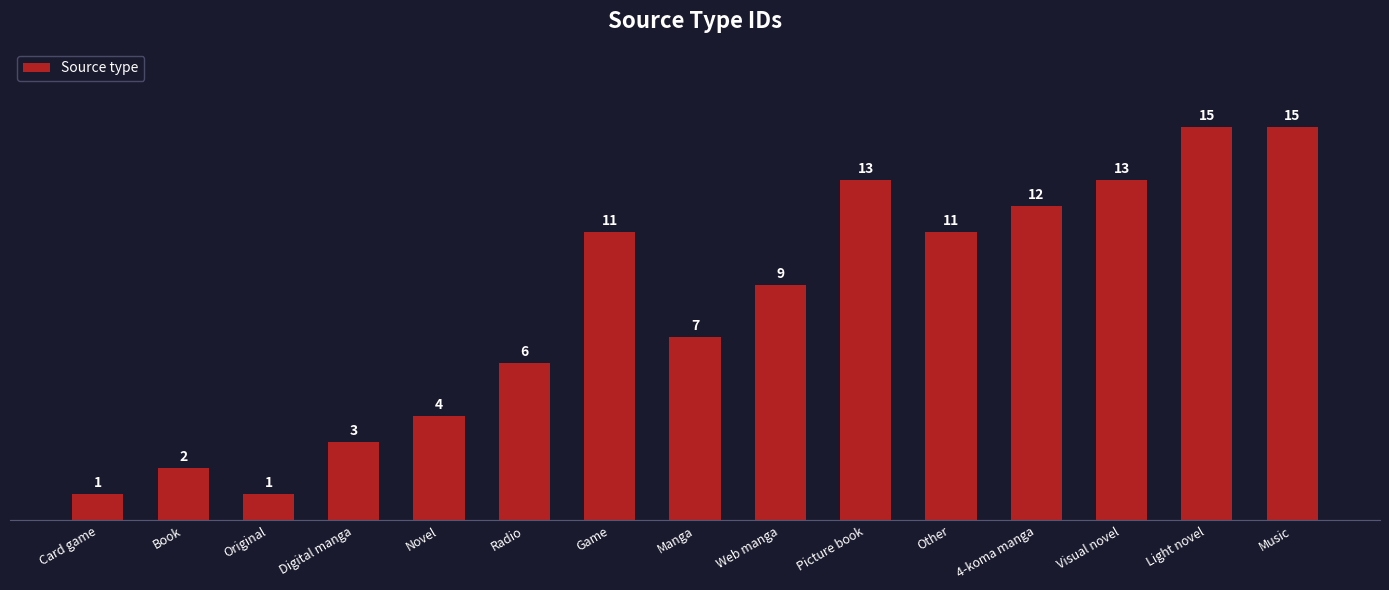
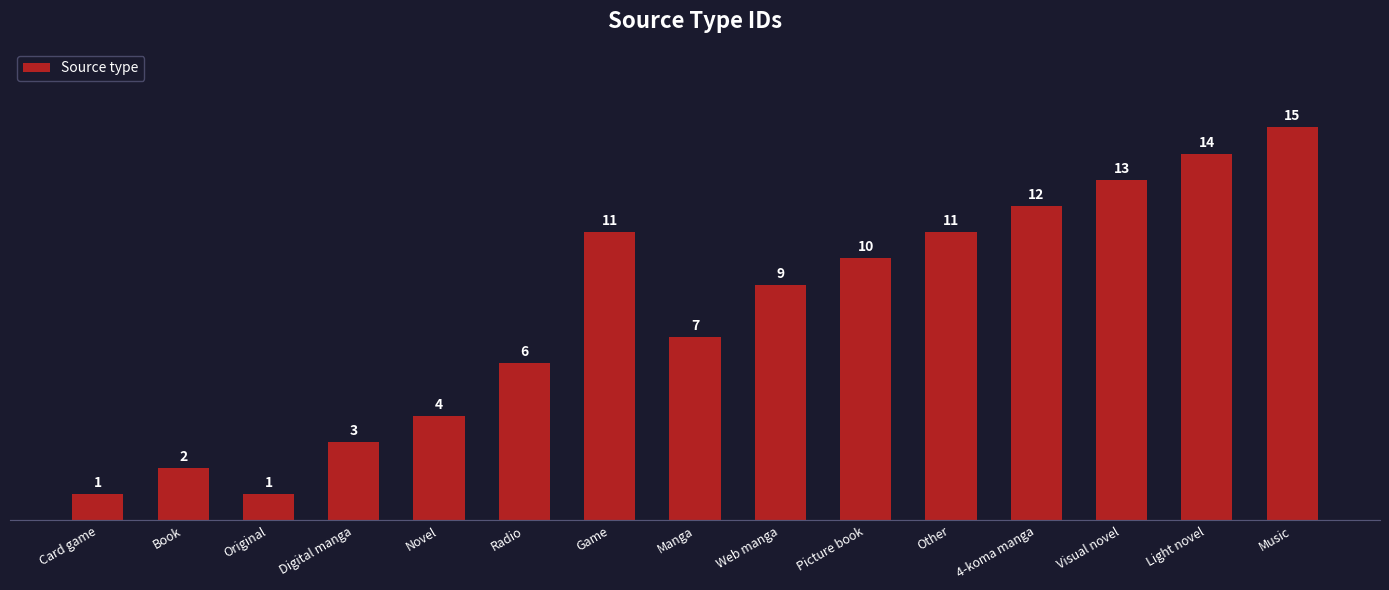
Picture book: 13 -> 10
Light novel: 15 -> 14
